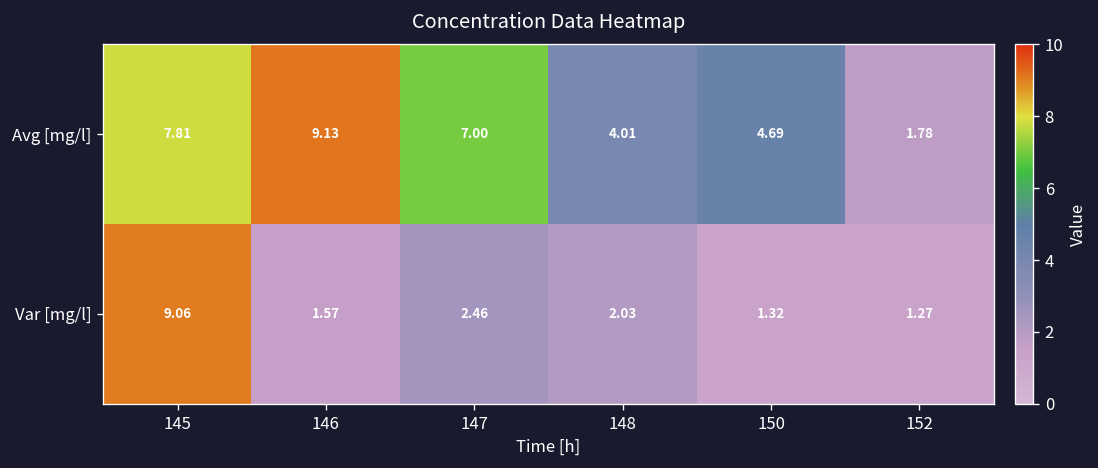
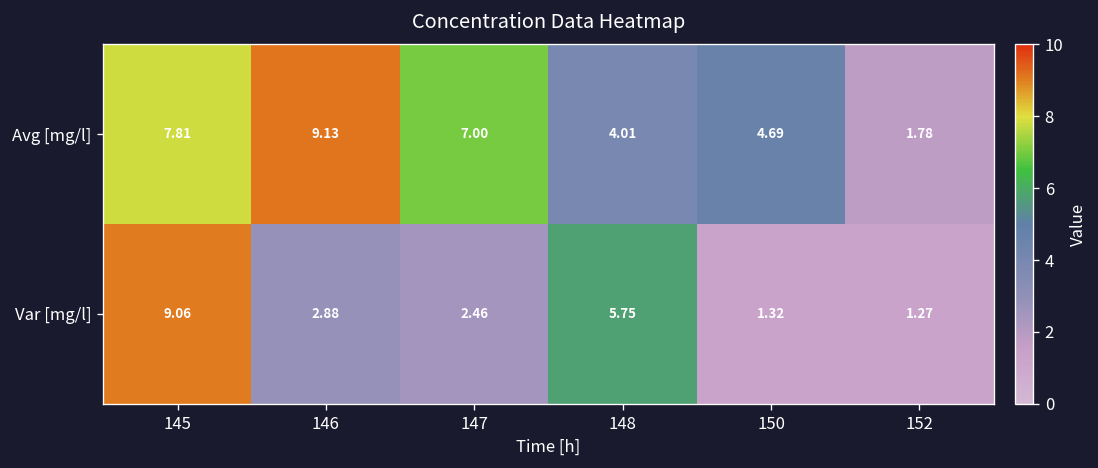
Var [mg/l], 146: 1.57 -> 2.88
Var [mg/l], 148: 2.03 -> 5.75
